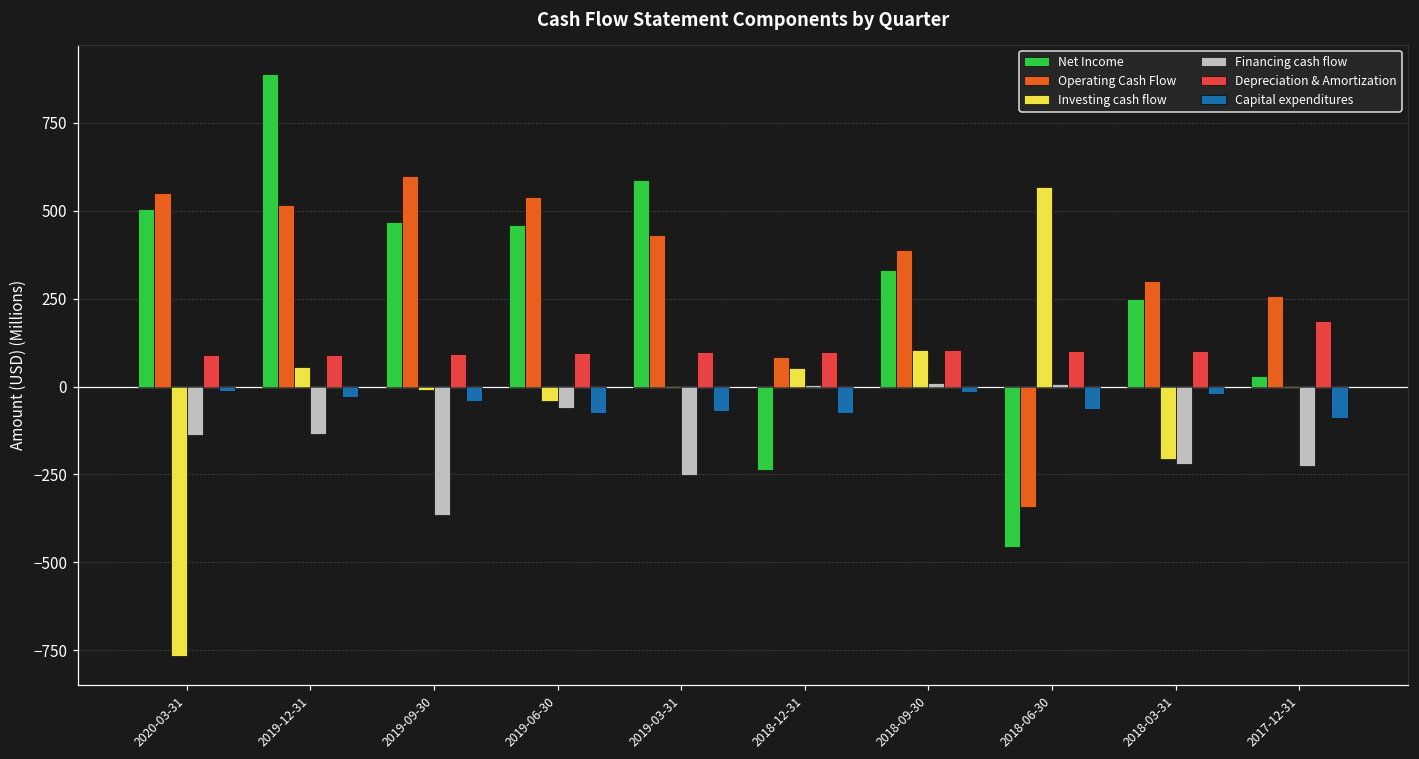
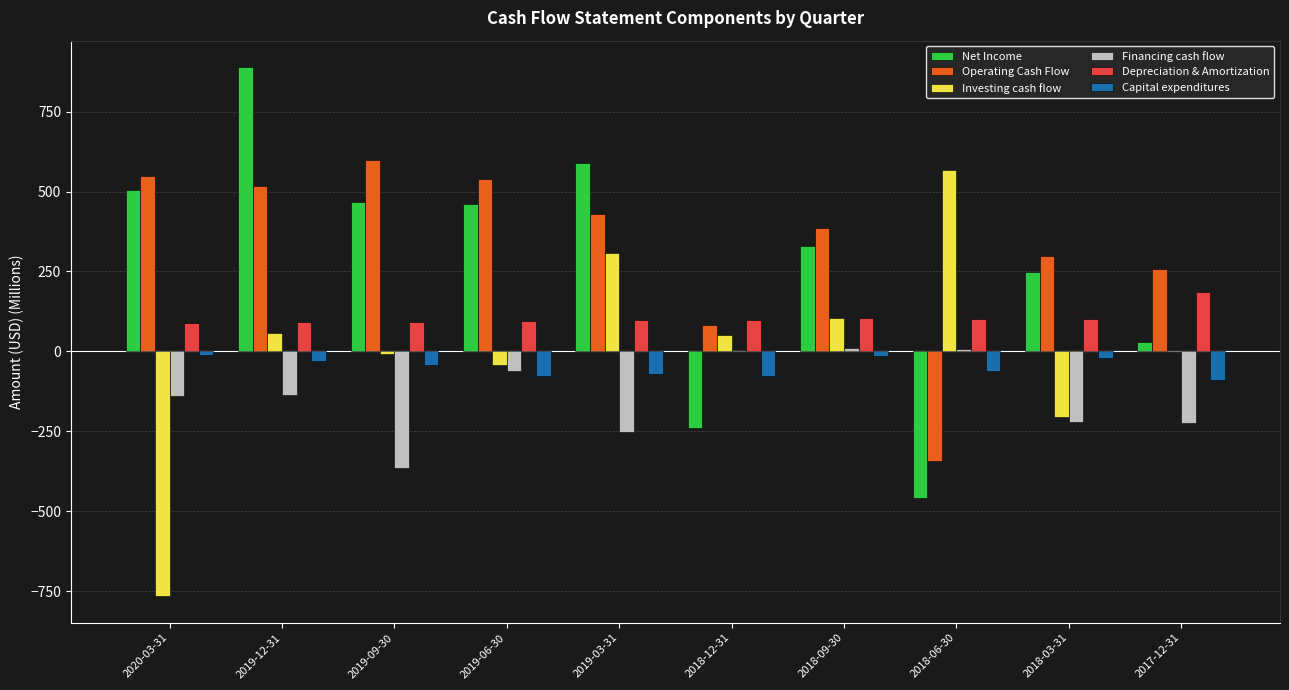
Investing cash flow, 2019-03-31: 0 -> 310
